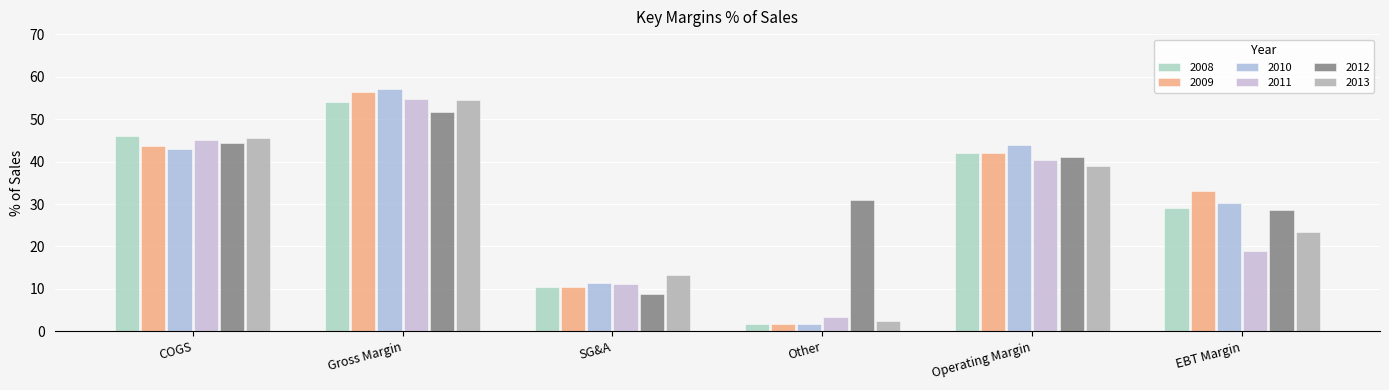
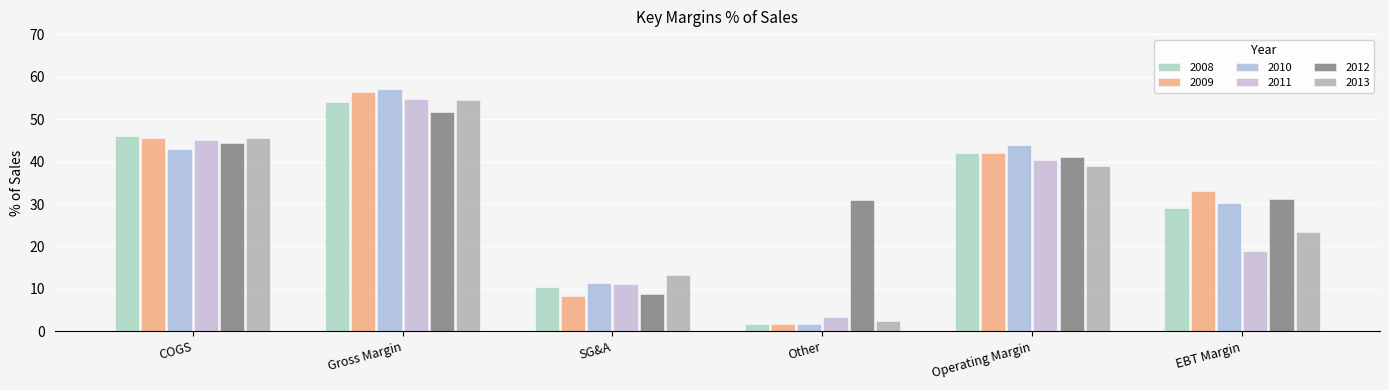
2009, COGS: 44 -> 46
2009, SG&A: 11 -> 8
2012, EBT Margin: 29 -> 31
